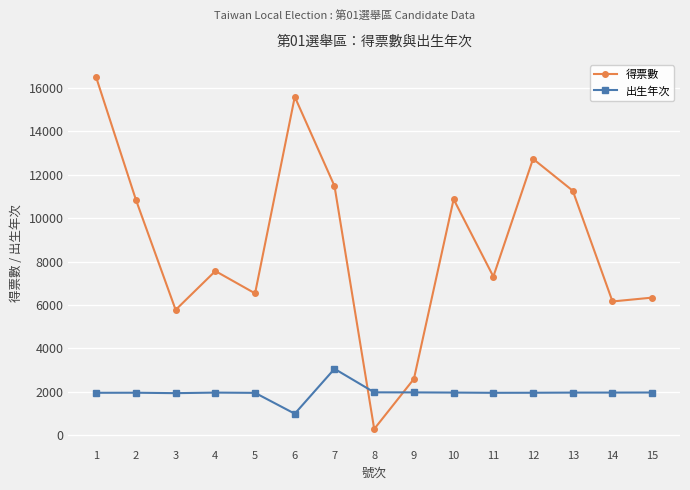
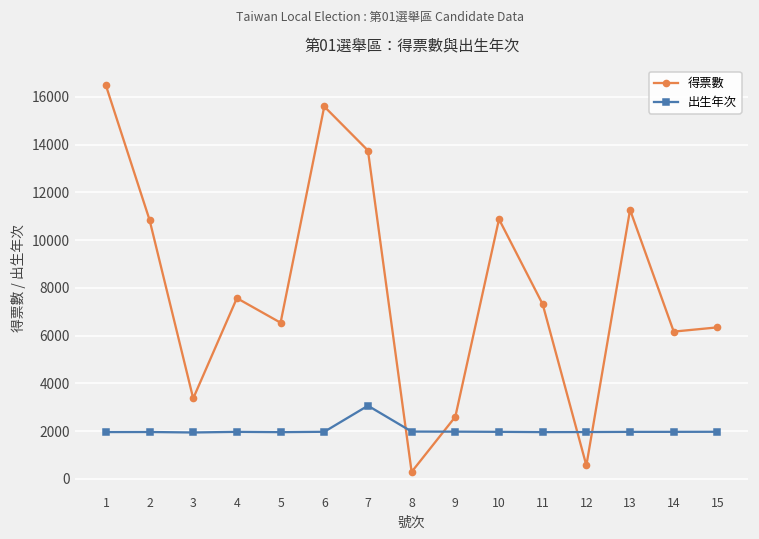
得票數, 3: 5800 -> 3400
出生年次, 6: 1000 -> 2000
得票數, 7: 11500 -> 13700
得票數, 12: 12700 -> 600
